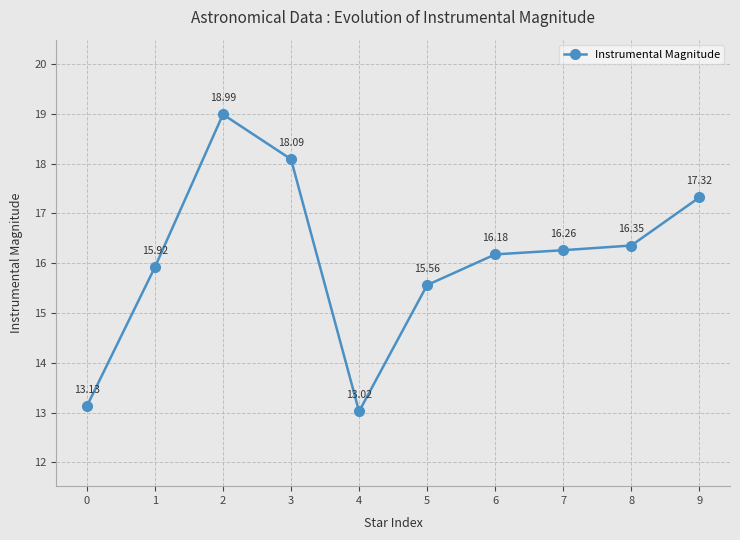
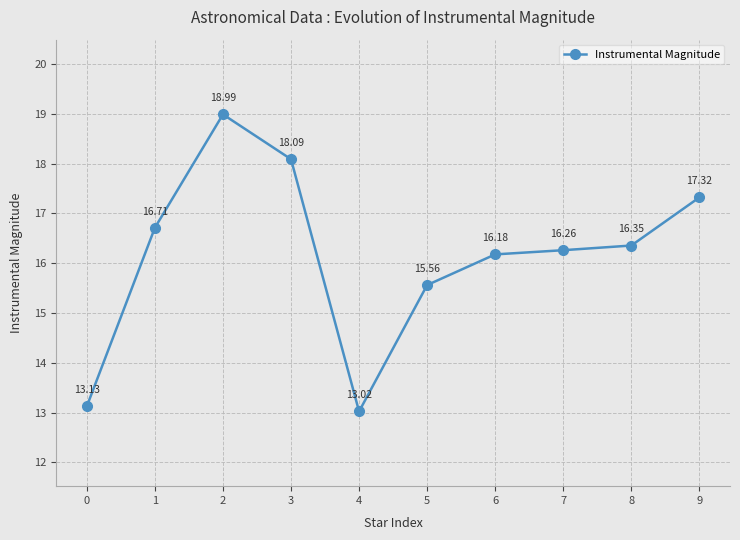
1: 15.92 -> 16.71
